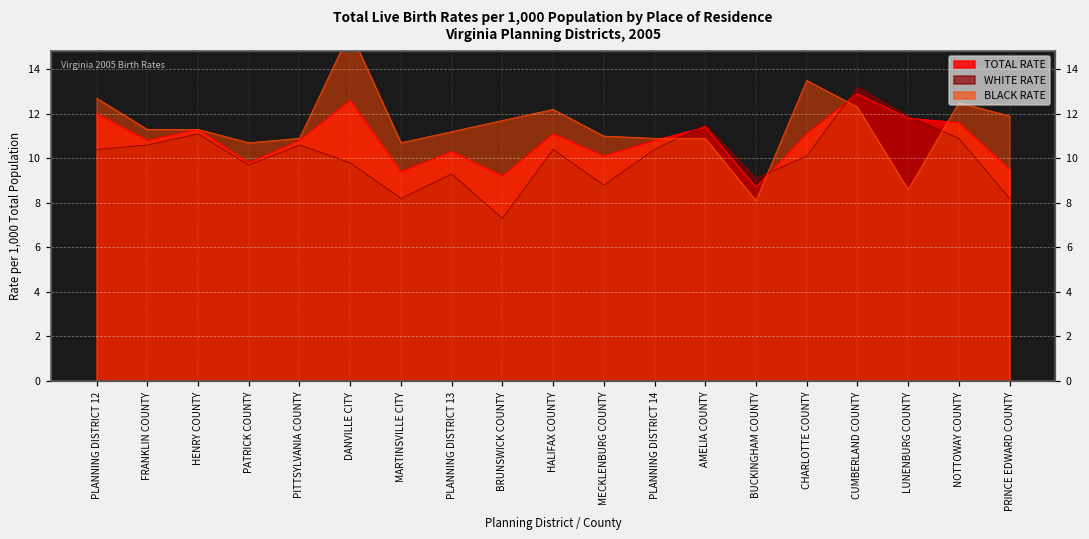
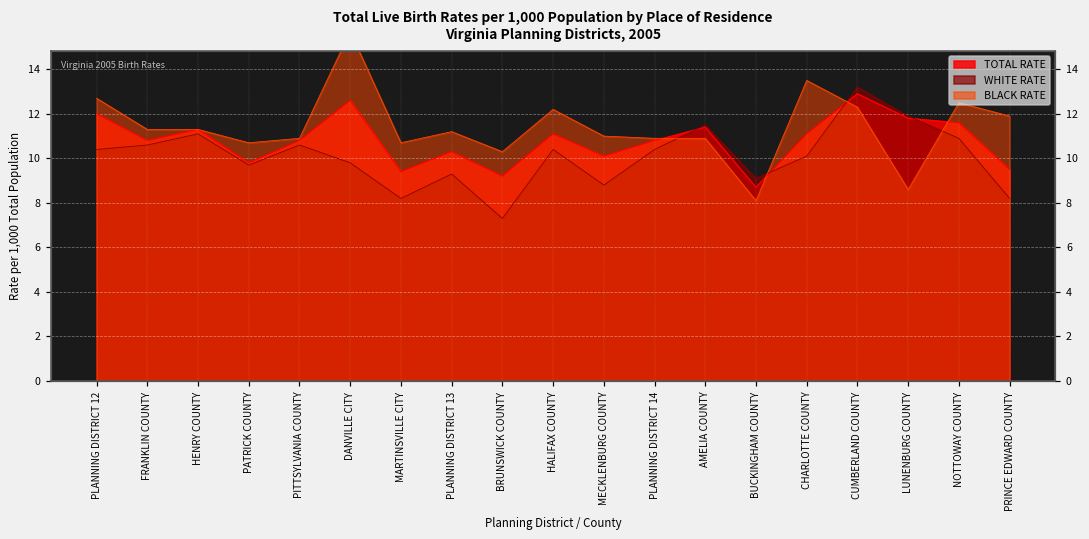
BLACK RATE, BRUNSWICK COUNTY: 11.7 -> 10.3
